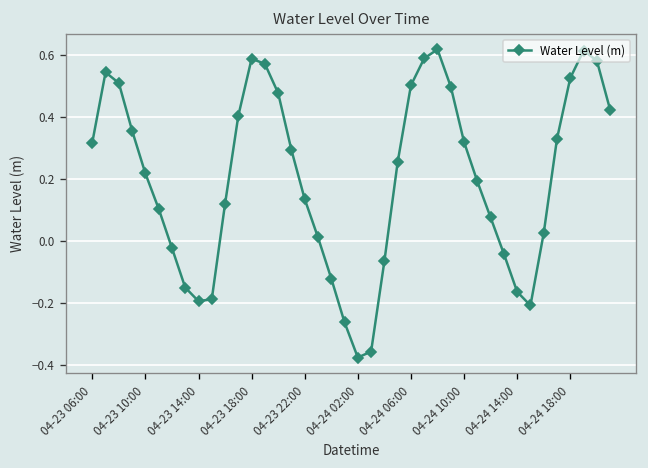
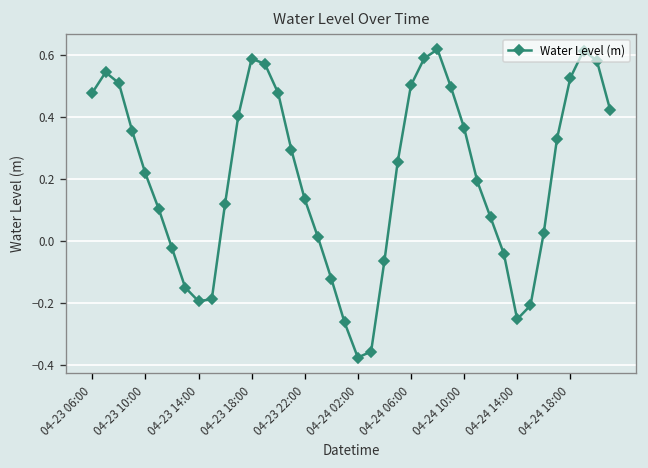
04-23 06:00: 0.32 -> 0.48
04-24 10:00: 0.32 -> 0.36
04-24 14:00: -0.17 -> -0.25
